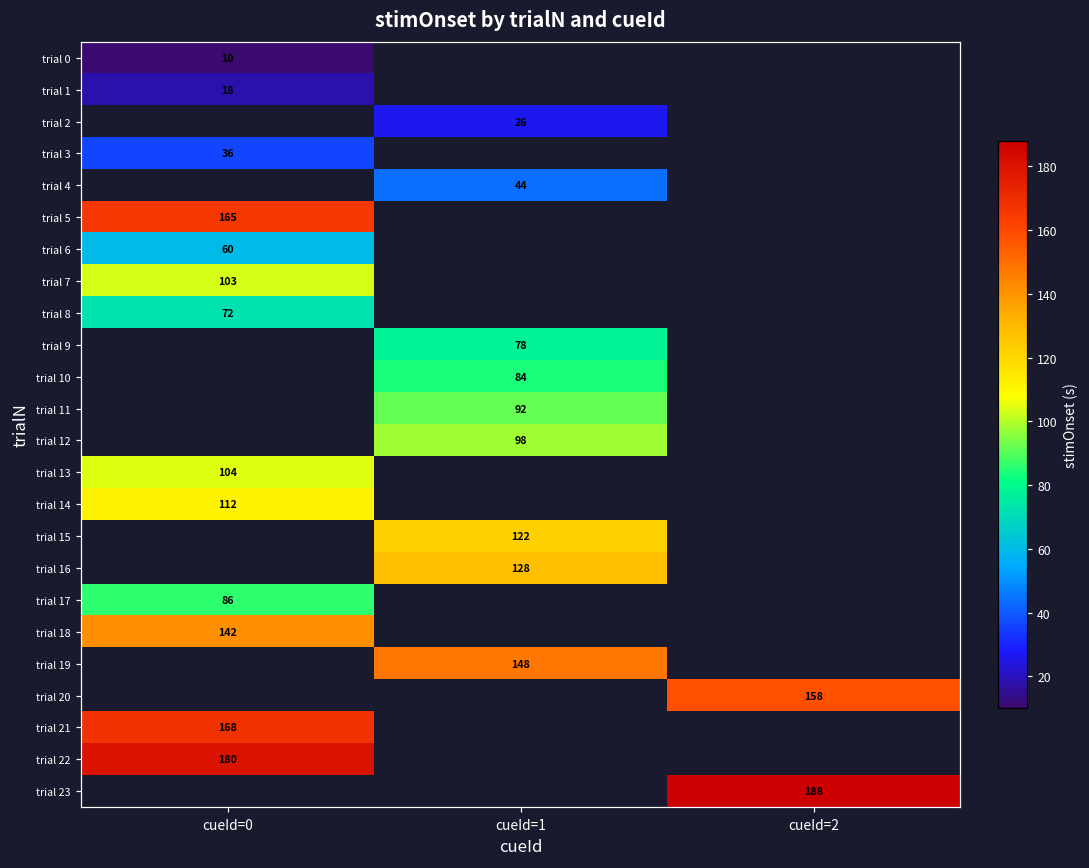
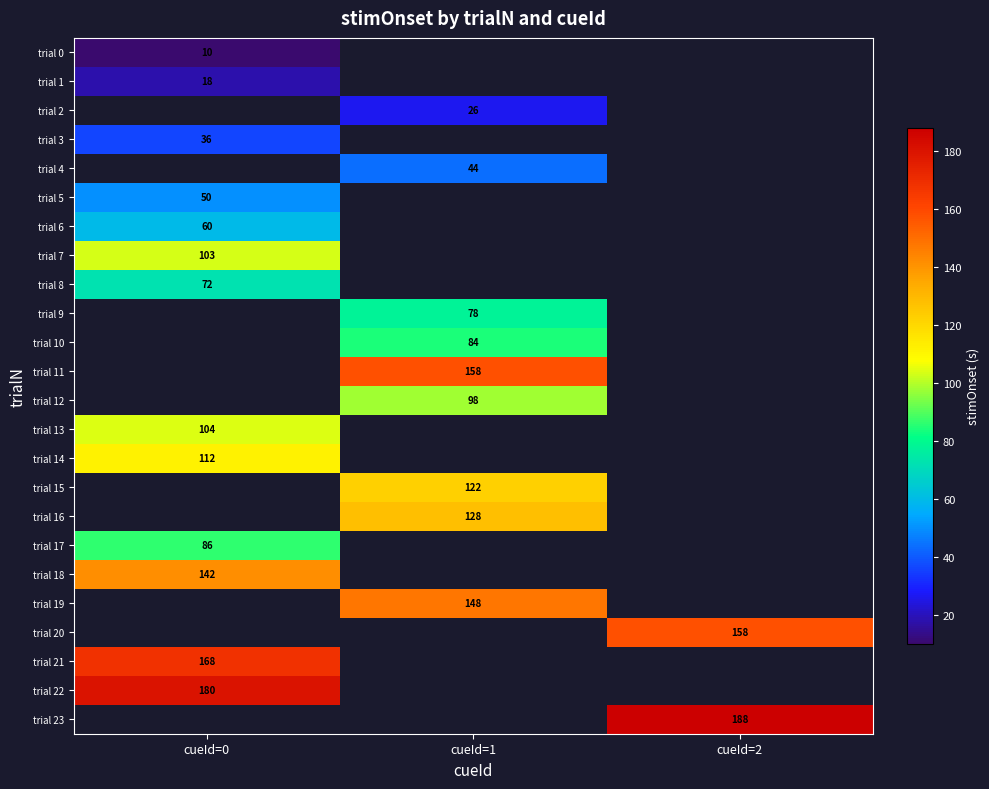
trial 5, cueId=0: 165 -> 50
trial 11, cueId=1: 92 -> 158
